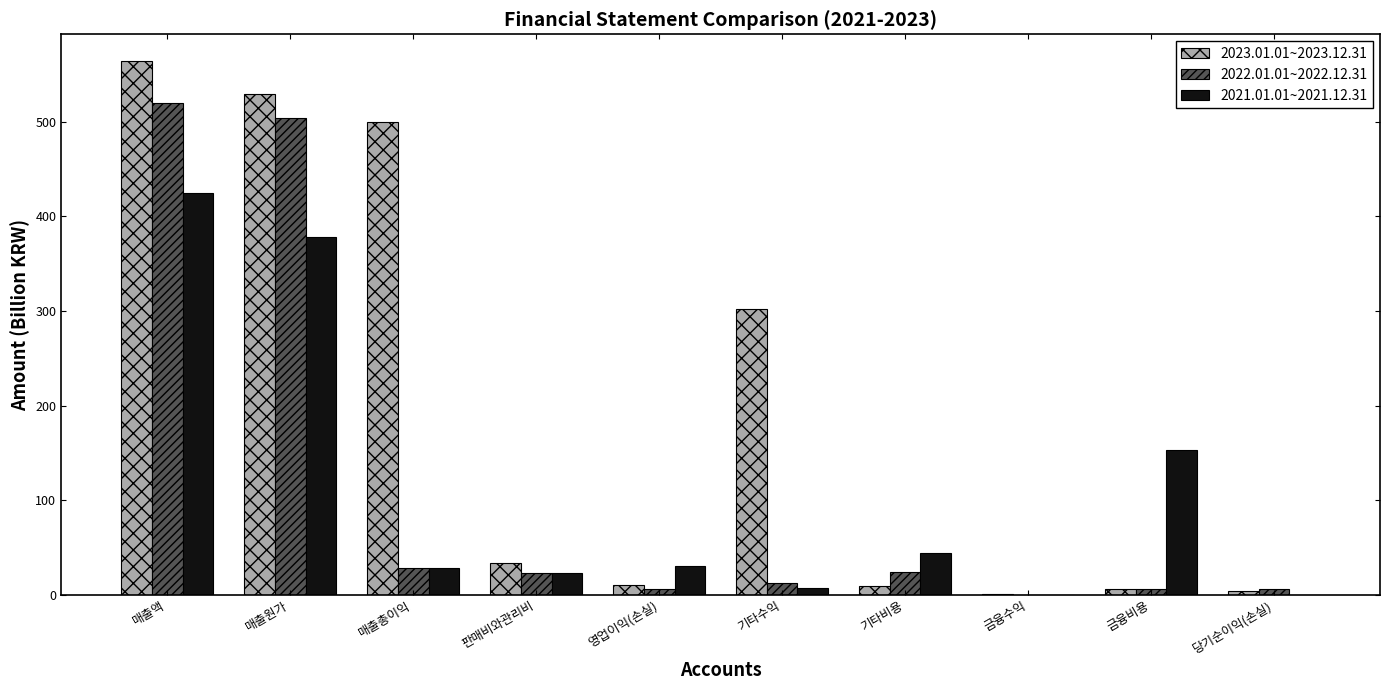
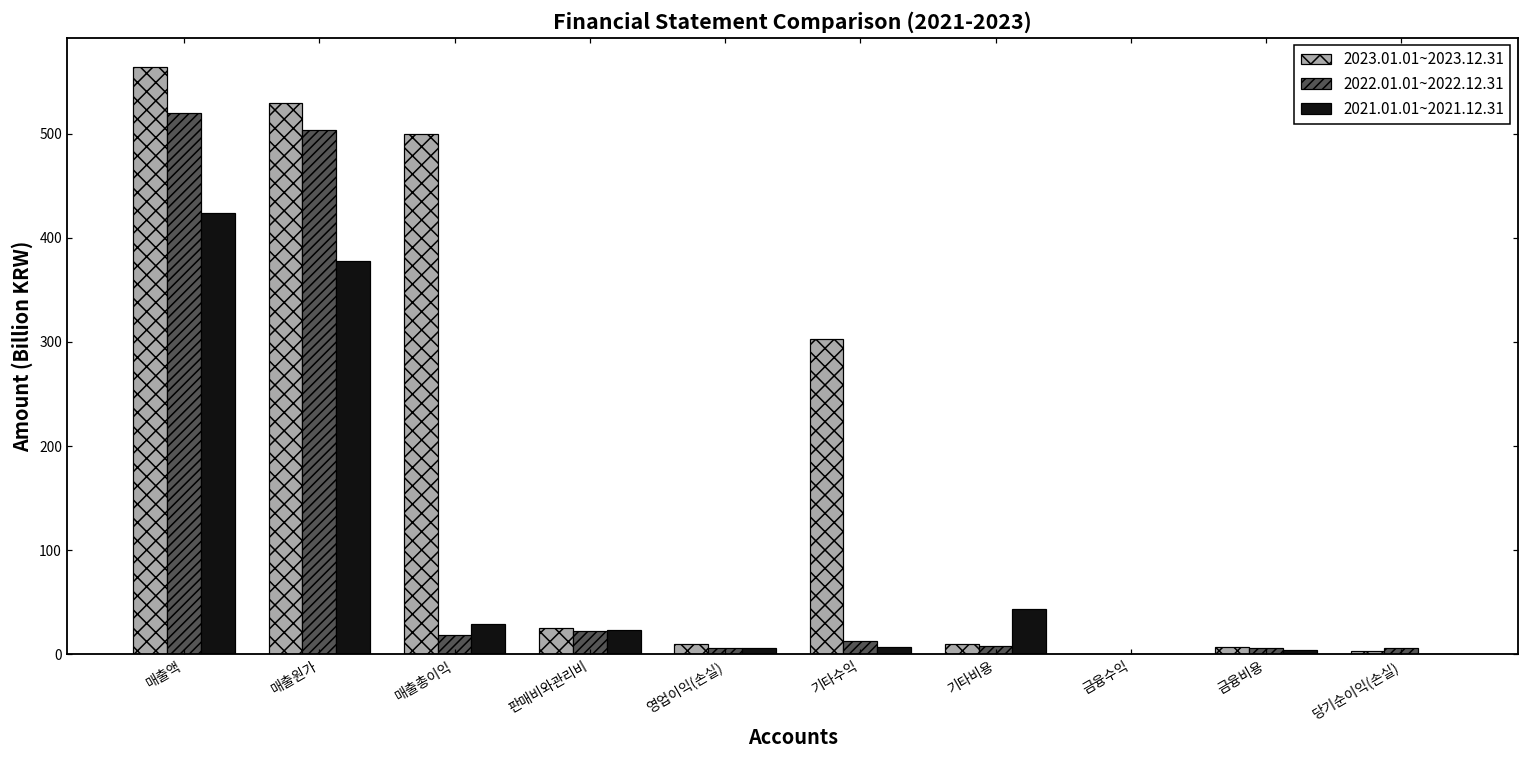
2022.01.01~2022.12.31, 매출총이익: 30 -> 20
2023.01.01~2023.12.31, 판매비와관리비: 30 -> 20
2021.01.01~2021.12.31, 영업이익(손실): 30 -> 10
2022.01.01~2022.12.31, 기타비용: 20 -> 10
2021.01.01~2021.12.31, 금융비용: 150 -> 0
